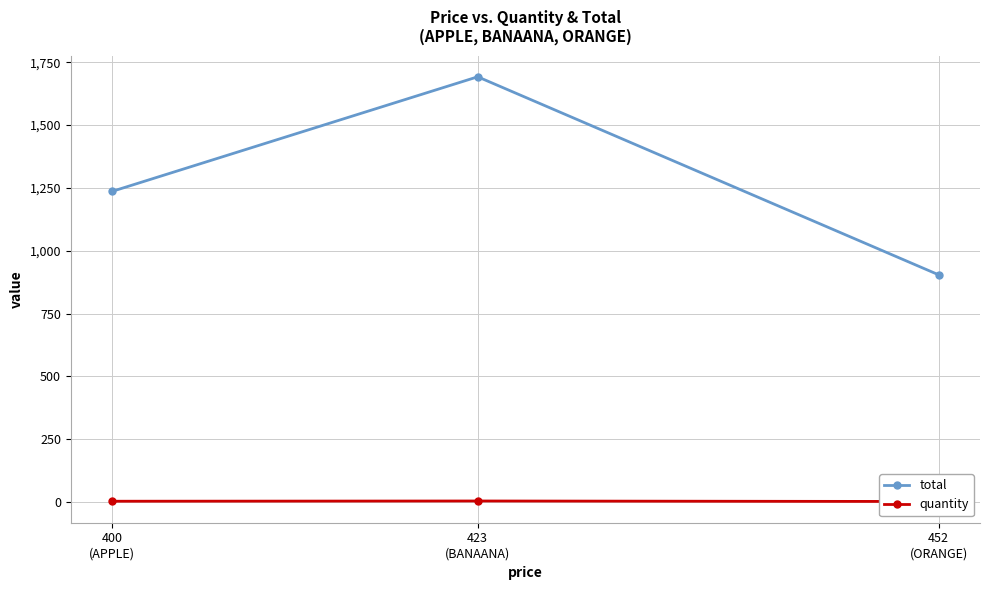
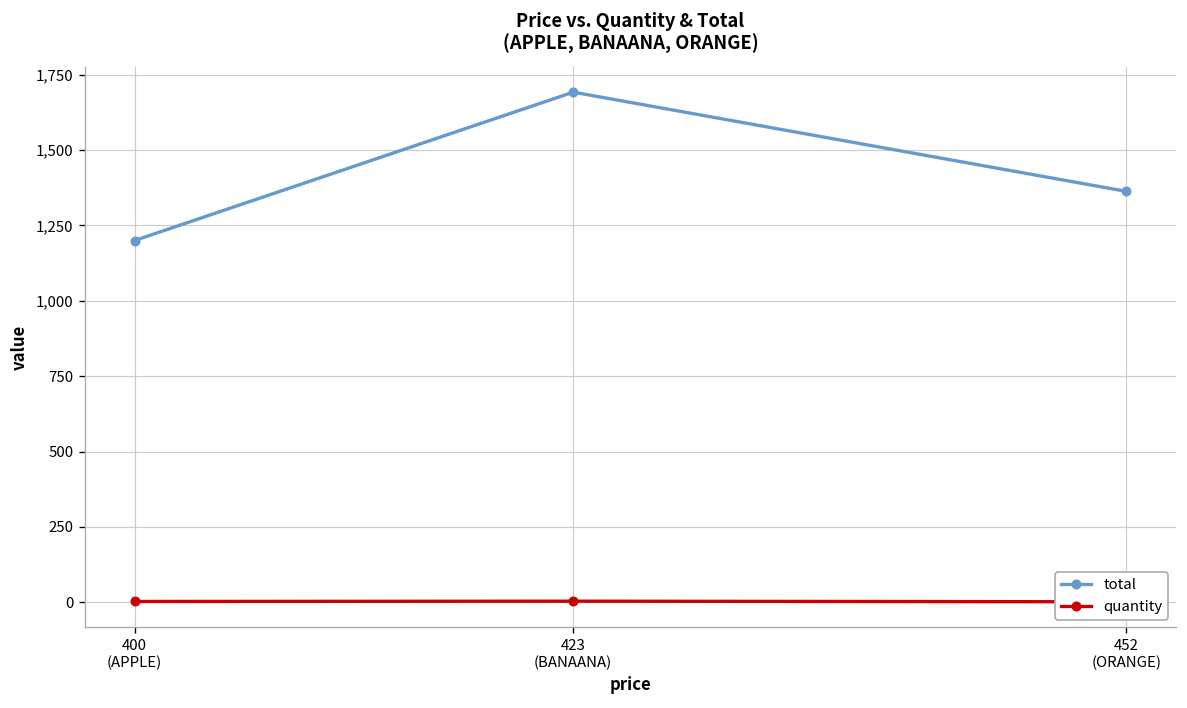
total, 400 (APPLE): 1,240 -> 1,200
total, 452 (ORANGE): 900 -> 1,360
